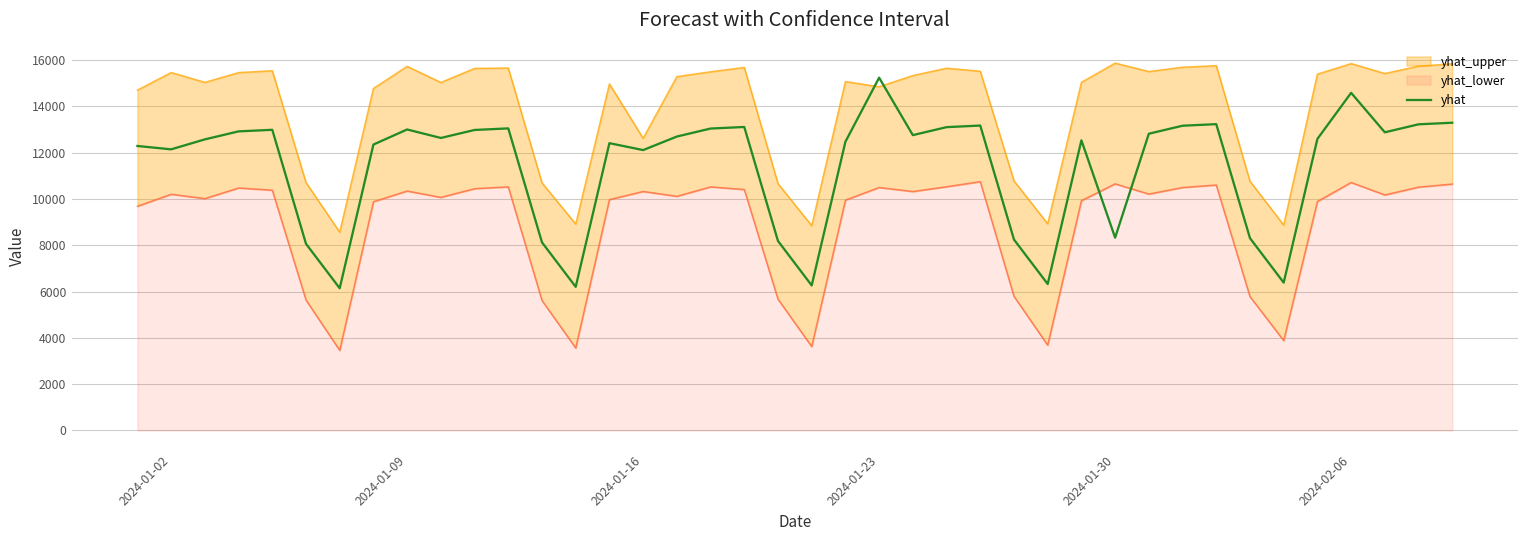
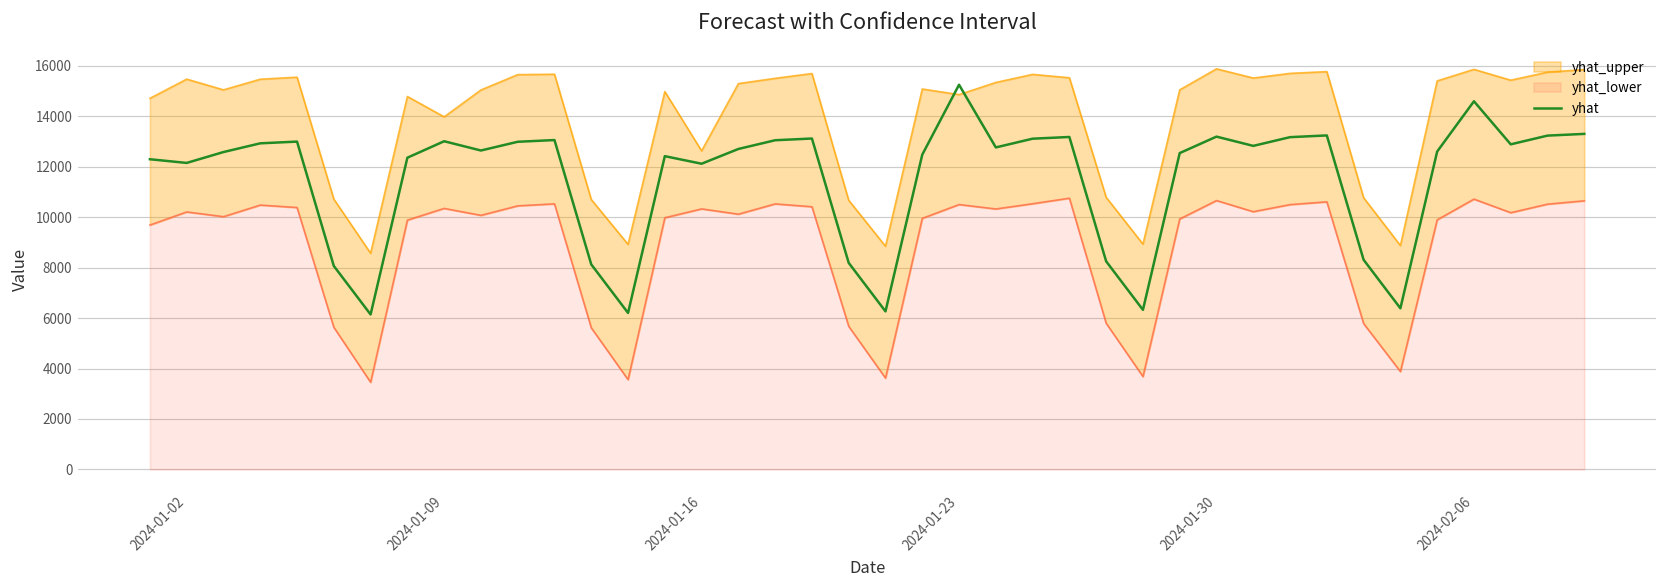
yhat_upper, 2024-01-09: 15700 -> 14000
yhat, 2024-01-30: 8300 -> 13200
